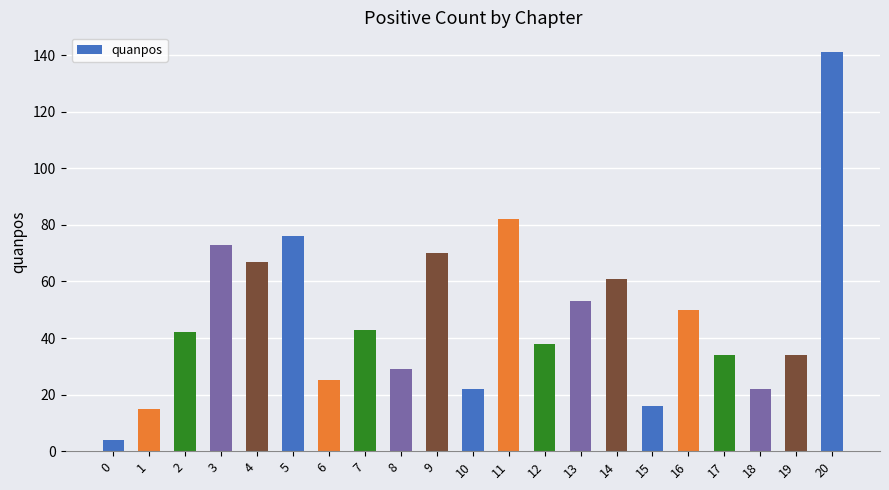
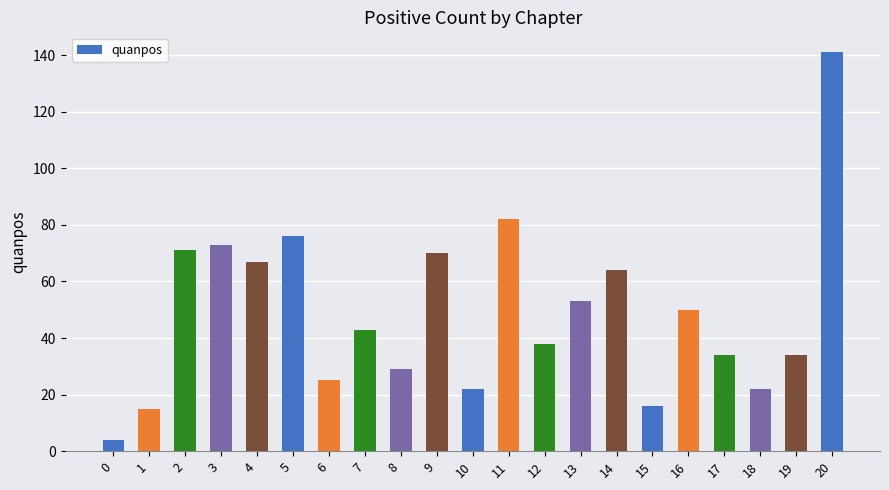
2: 42 -> 71
14: 61 -> 64
